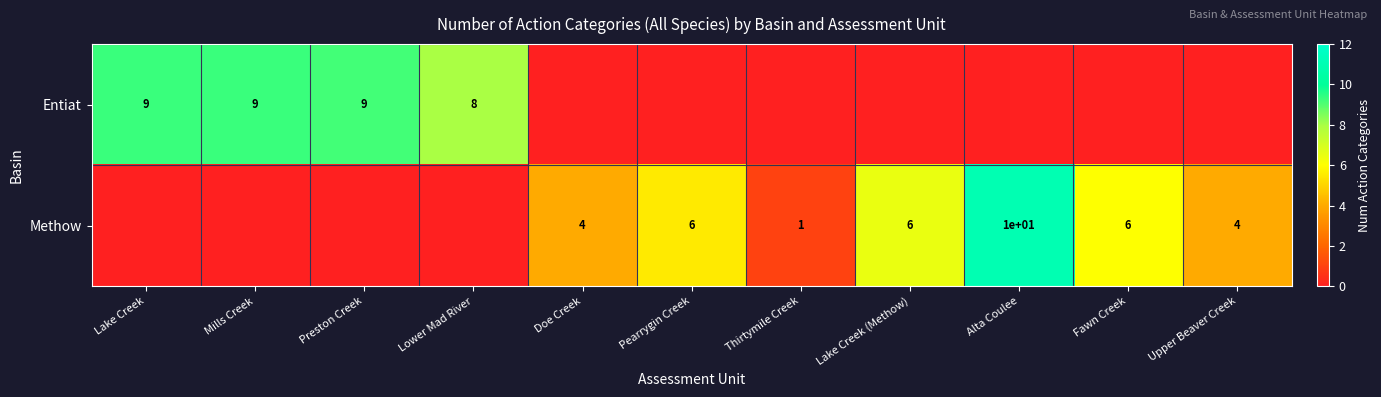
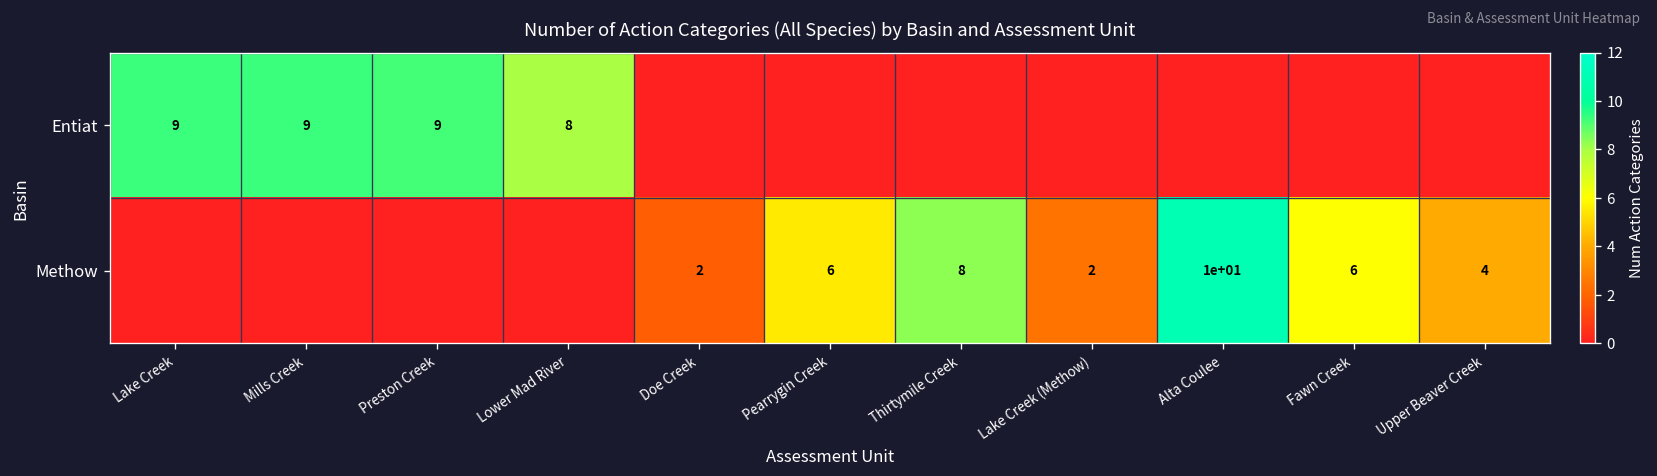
Methow, Doe Creek: 4 -> 2
Methow, Thirtymile Creek: 1 -> 8
Methow, Lake Creek (Methow): 6 -> 2
